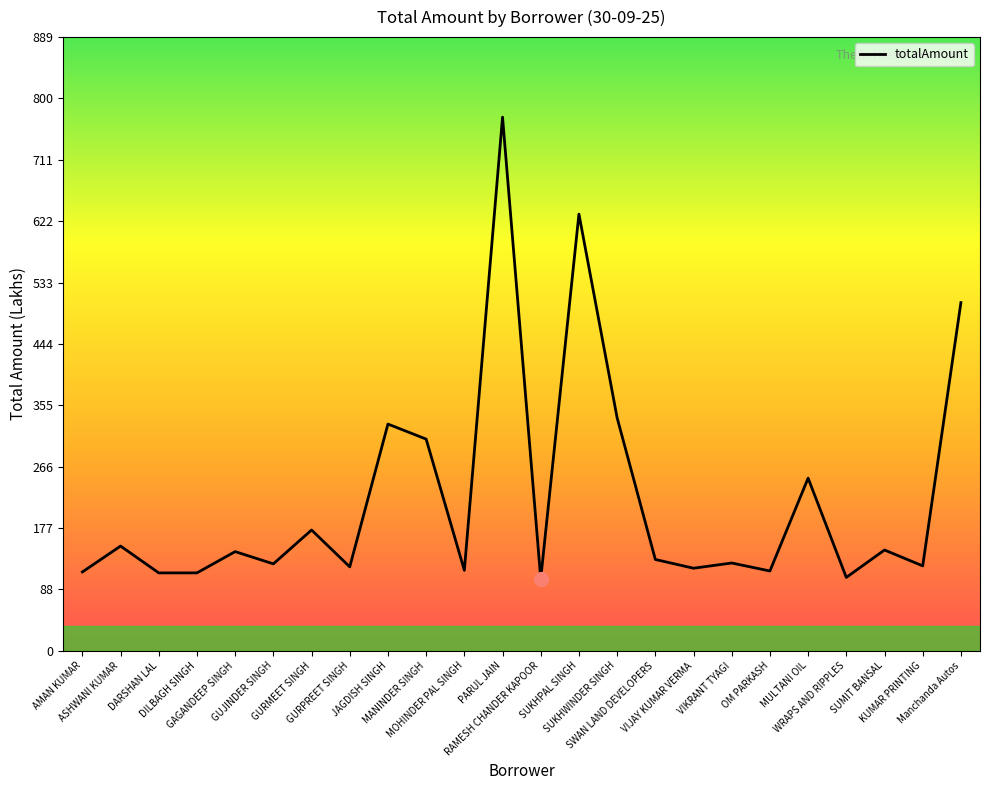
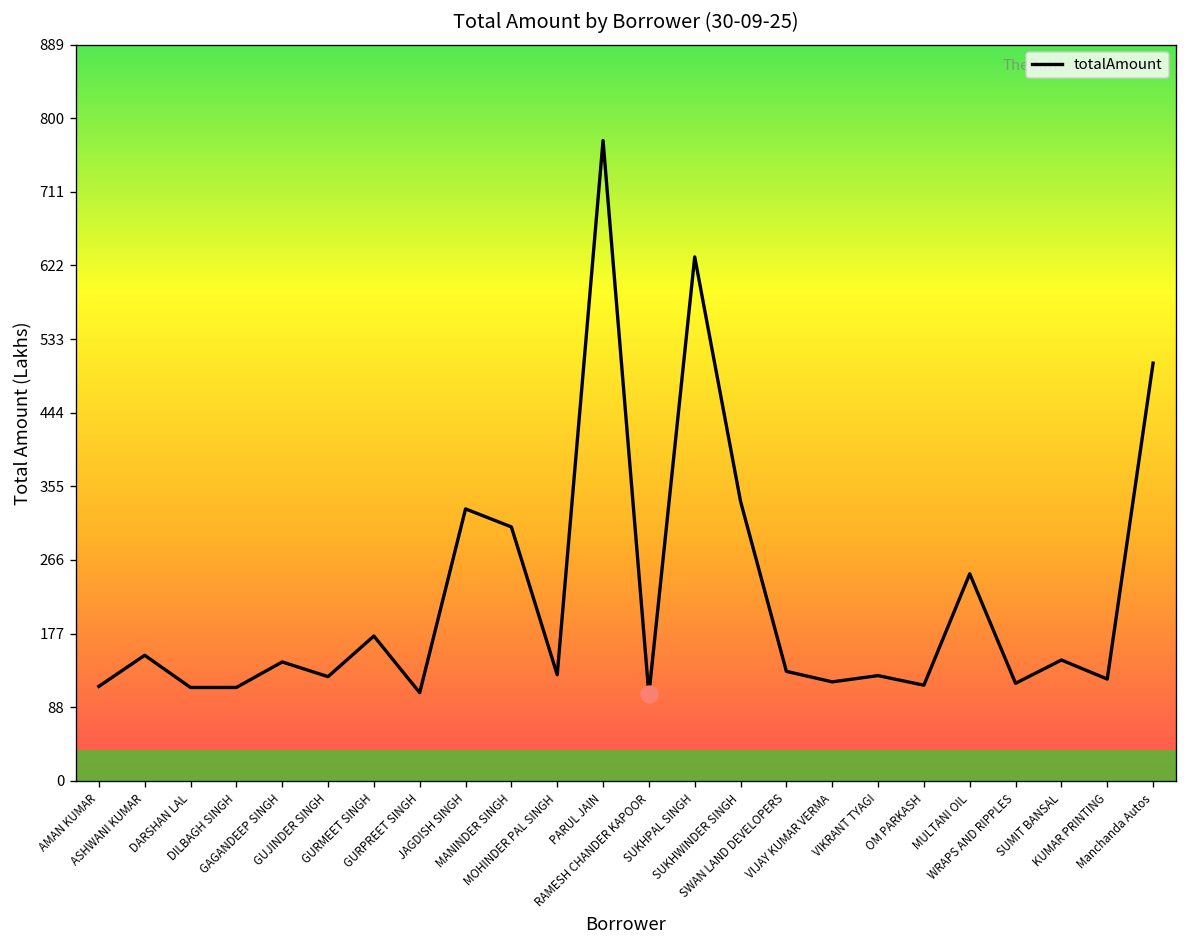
totalAmount, GURPREET SINGH: 120 -> 110
totalAmount, MOHINDER PAL SINGH: 120 -> 130
totalAmount, WRAPS AND RIPPLES: 110 -> 120
